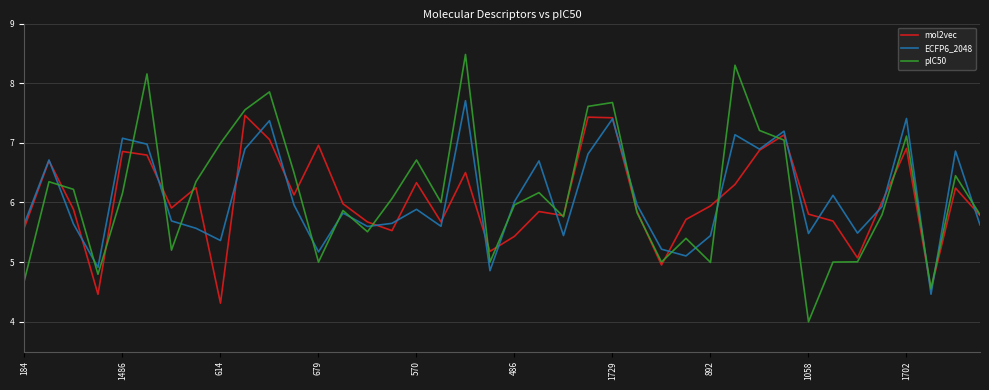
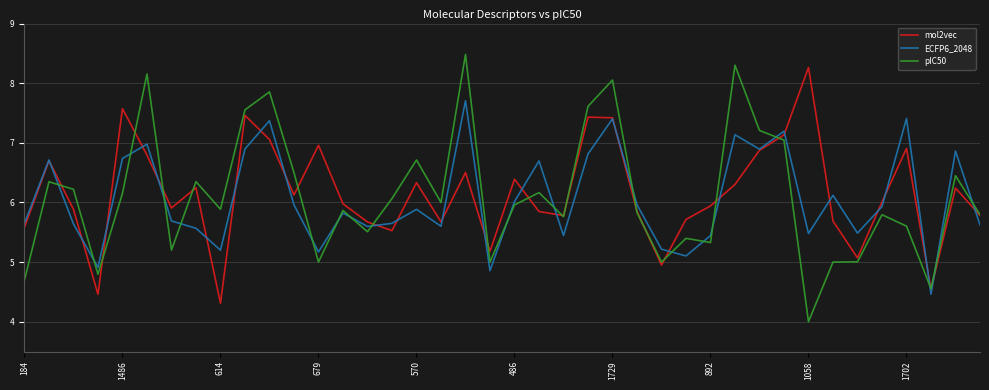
mol2vec, 1486: 6.9 -> 7.6
ECFP6_2048, 1486: 7.1 -> 6.7
ECFP6_2048, 614: 5.4 -> 5.2
pIC50, 614: 7.0 -> 5.9
mol2vec, 486: 5.4 -> 6.4
pIC50, 1729: 7.7 -> 8.1
pIC50, 892: 5.0 -> 5.3
mol2vec, 1058: 5.8 -> 8.3
pIC50, 1702: 7.1 -> 5.6
